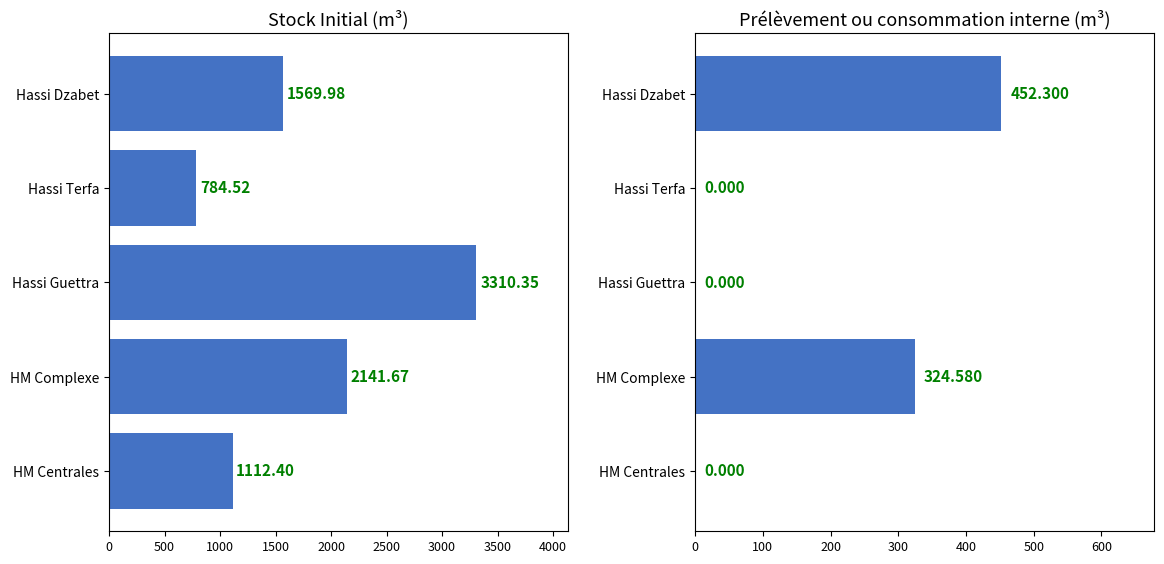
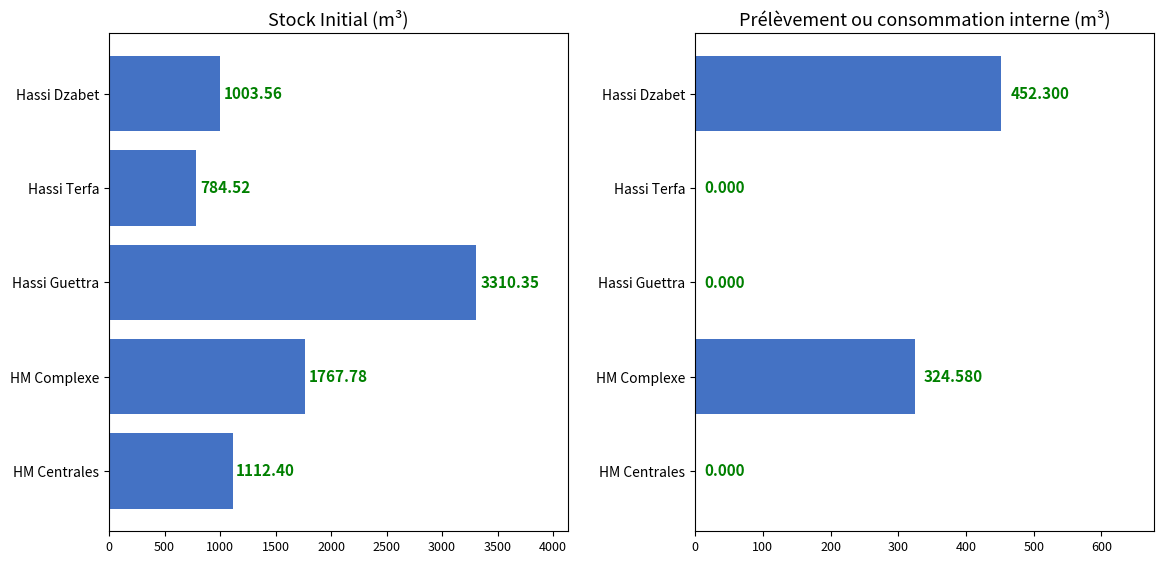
Stock Initial (m³), Hassi Dzabet: 1569.98 -> 1003.56
Stock Initial (m³), HM Complexe: 2141.67 -> 1767.78
